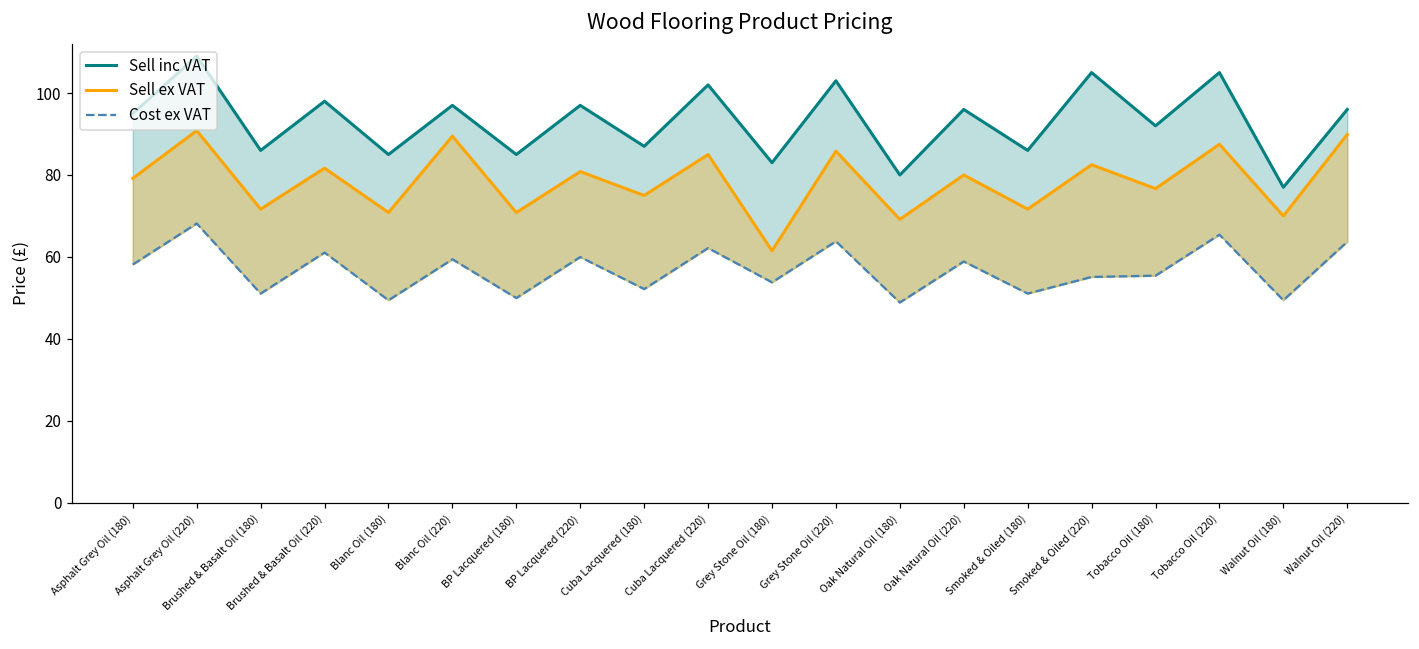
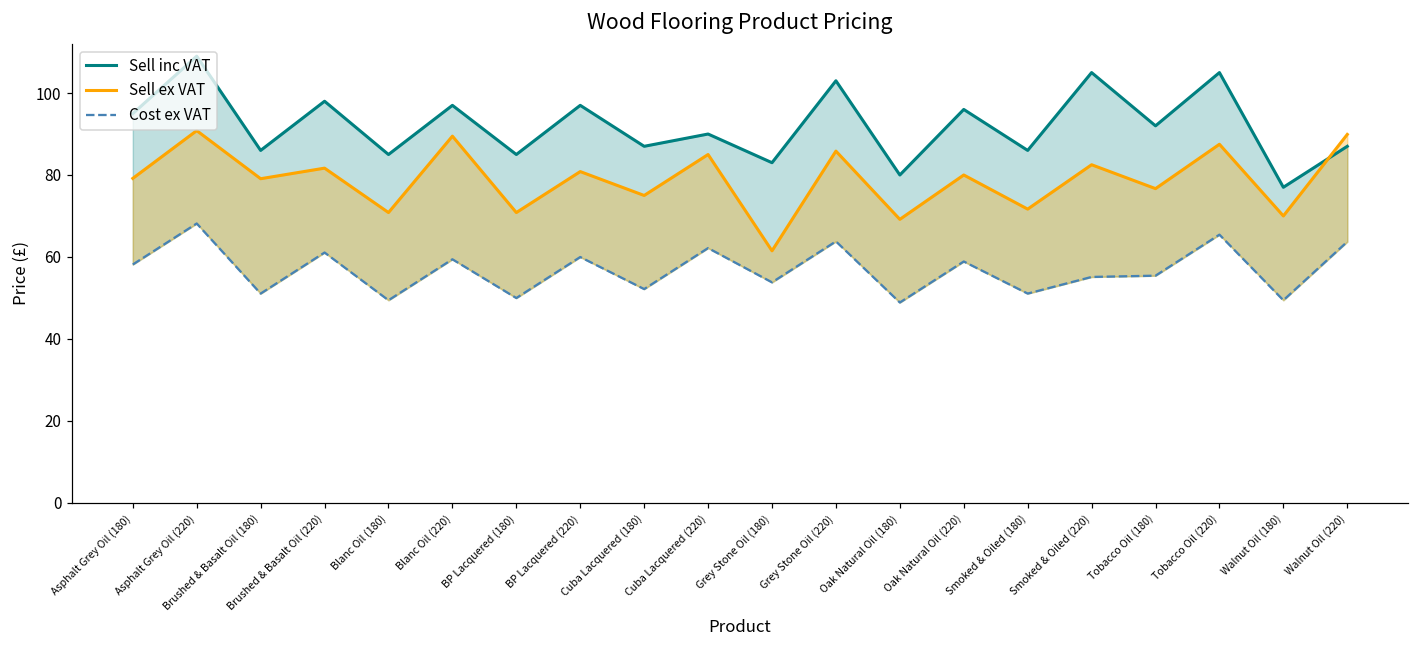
Sell ex VAT, Brushed & Basalt Oil (180): 72 -> 79
Sell inc VAT, Cuba Lacquered (220): 102 -> 90
Sell inc VAT, Walnut Oil (220): 96 -> 87
